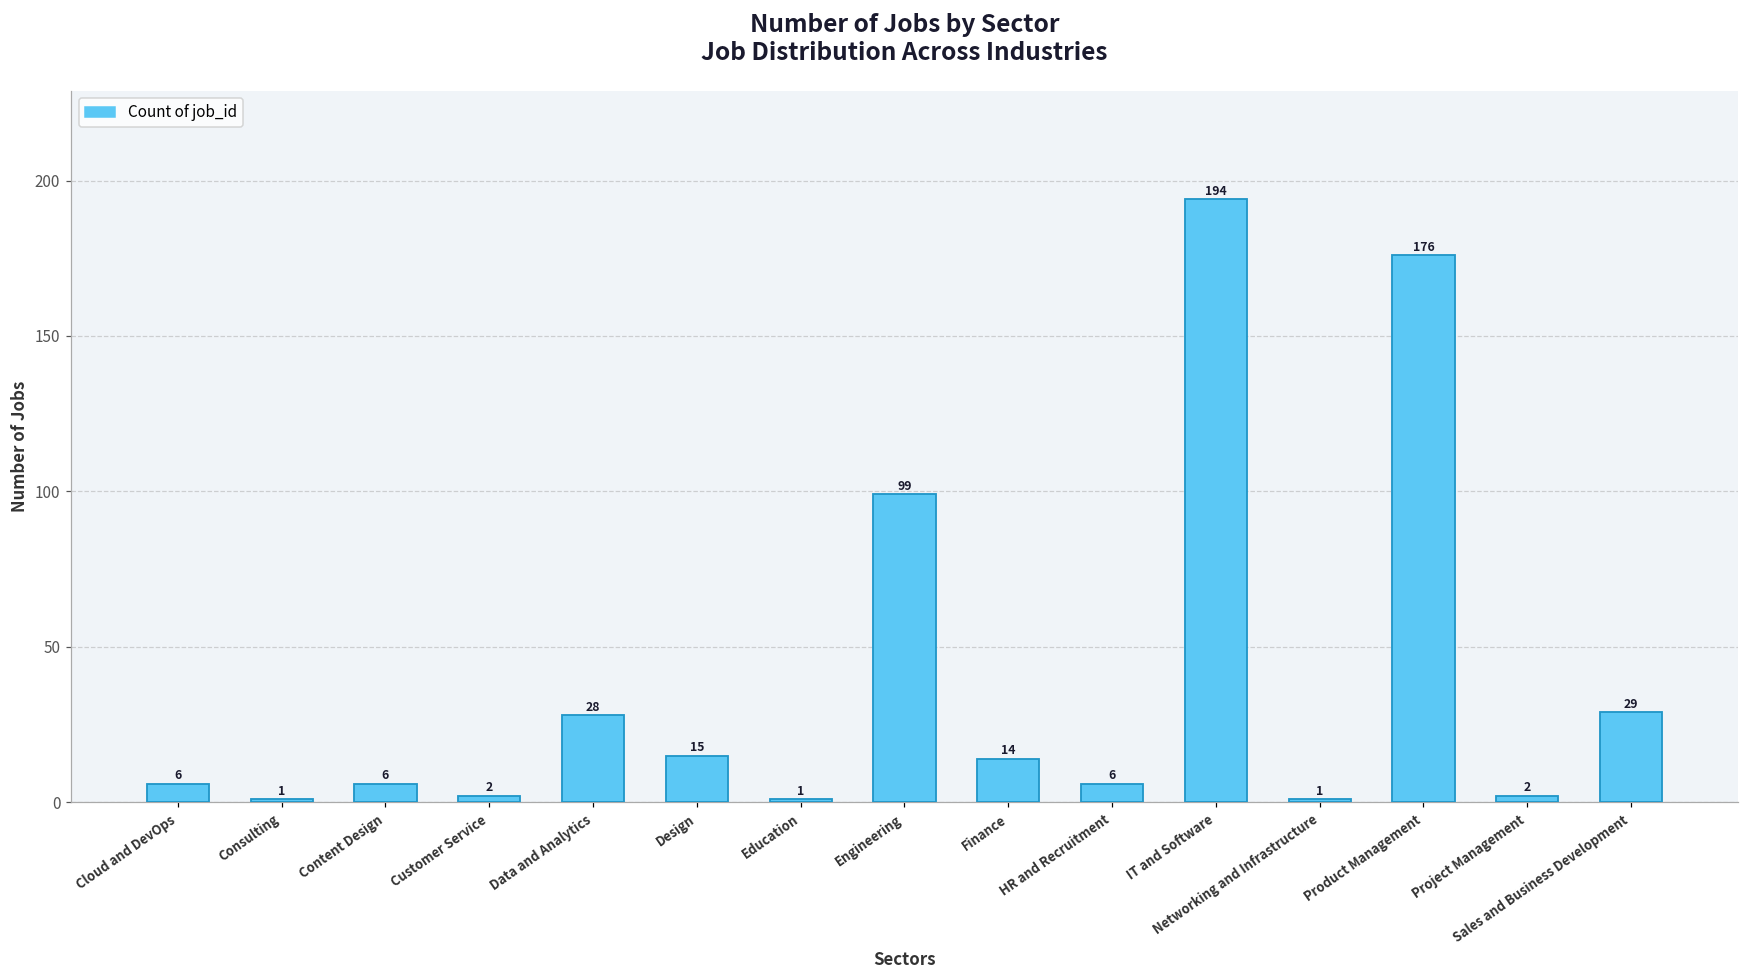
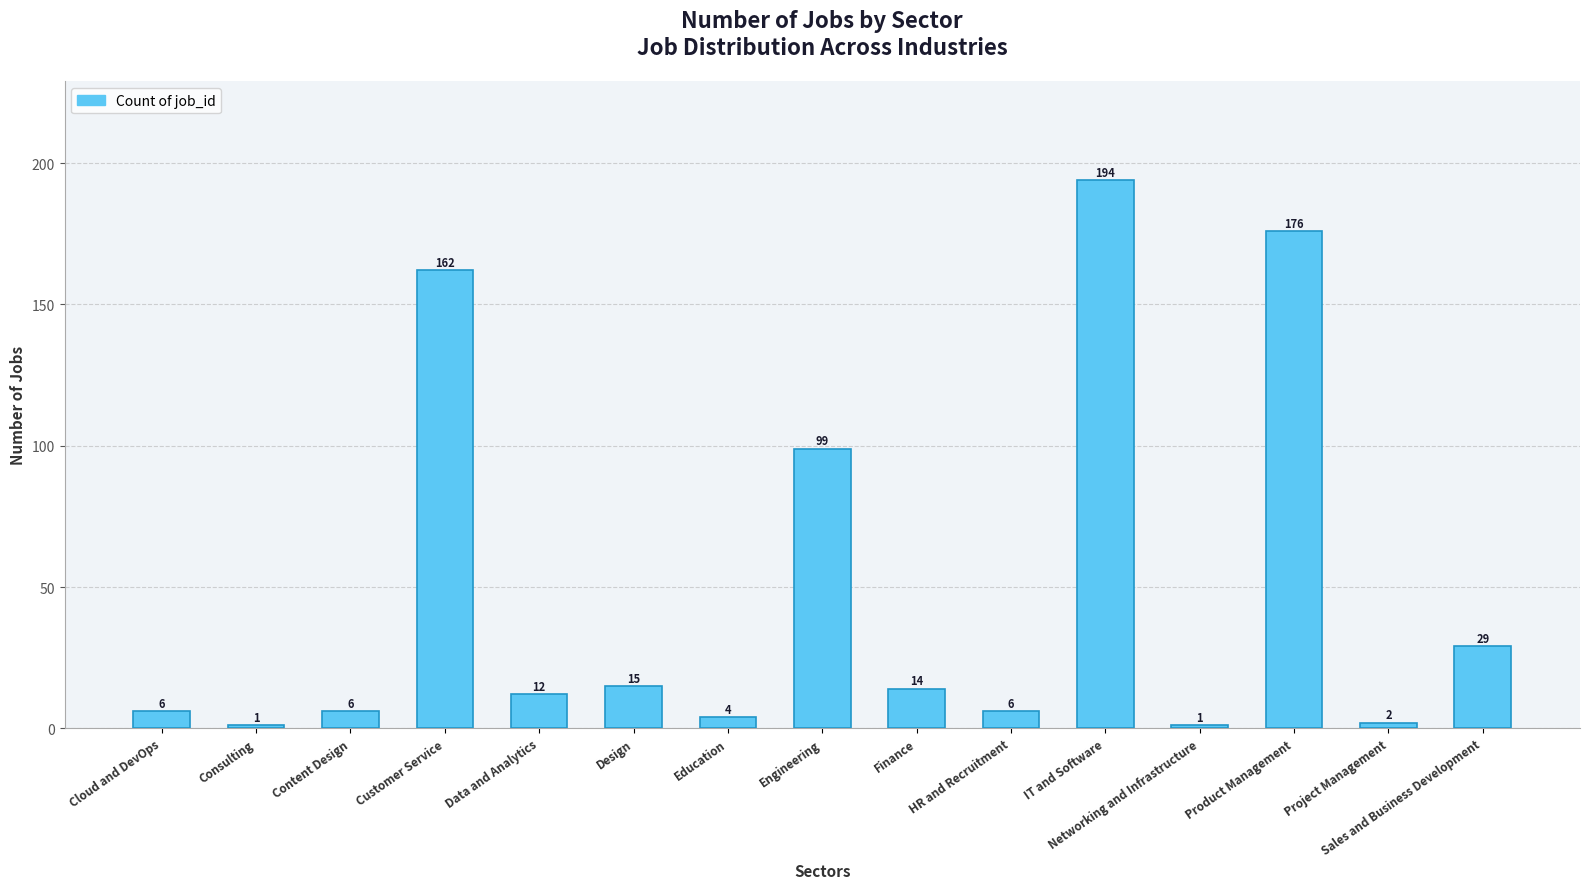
Customer Service: 2 -> 162
Data and Analytics: 28 -> 12
Education: 1 -> 4
